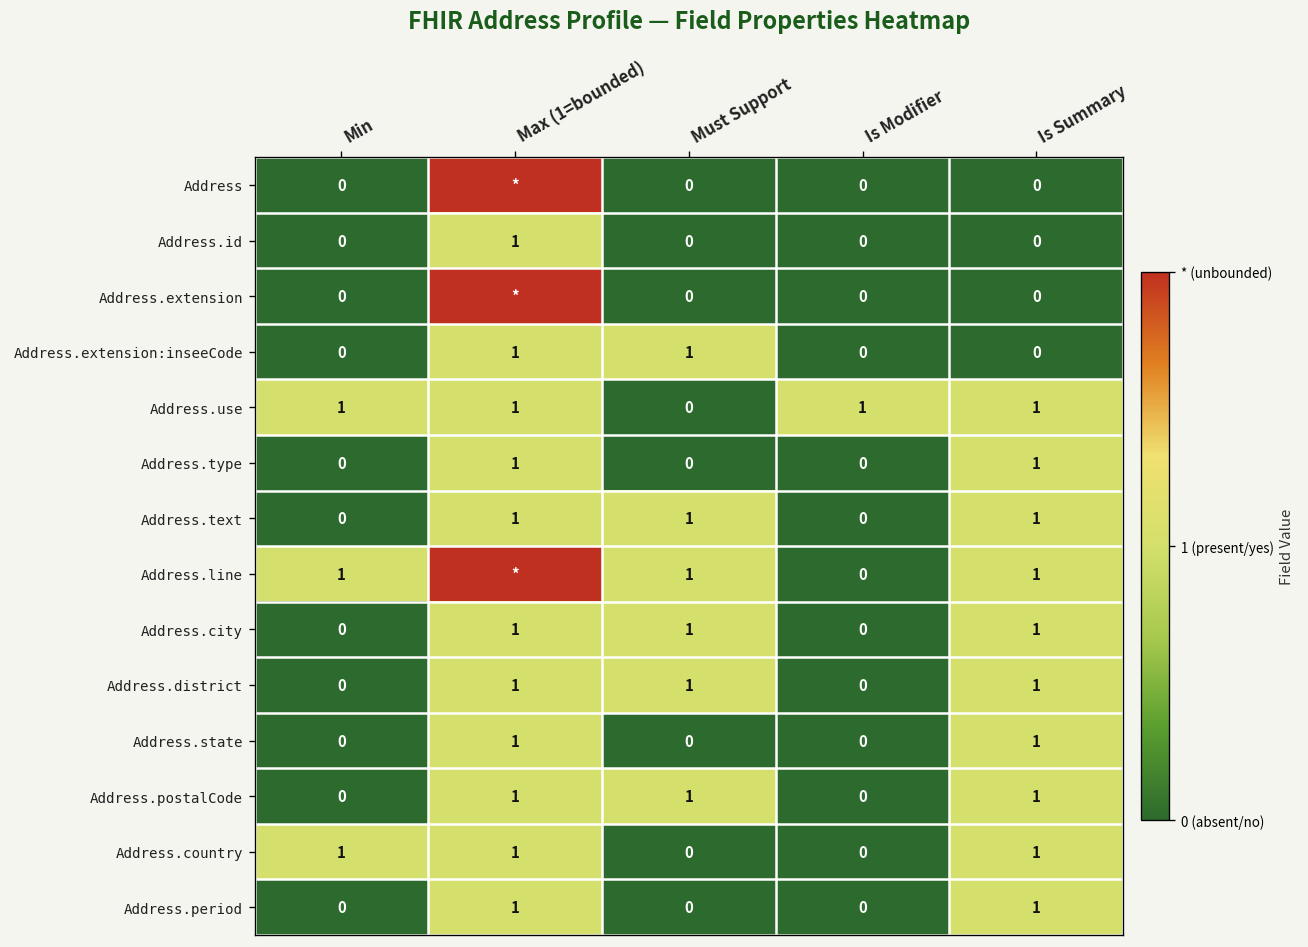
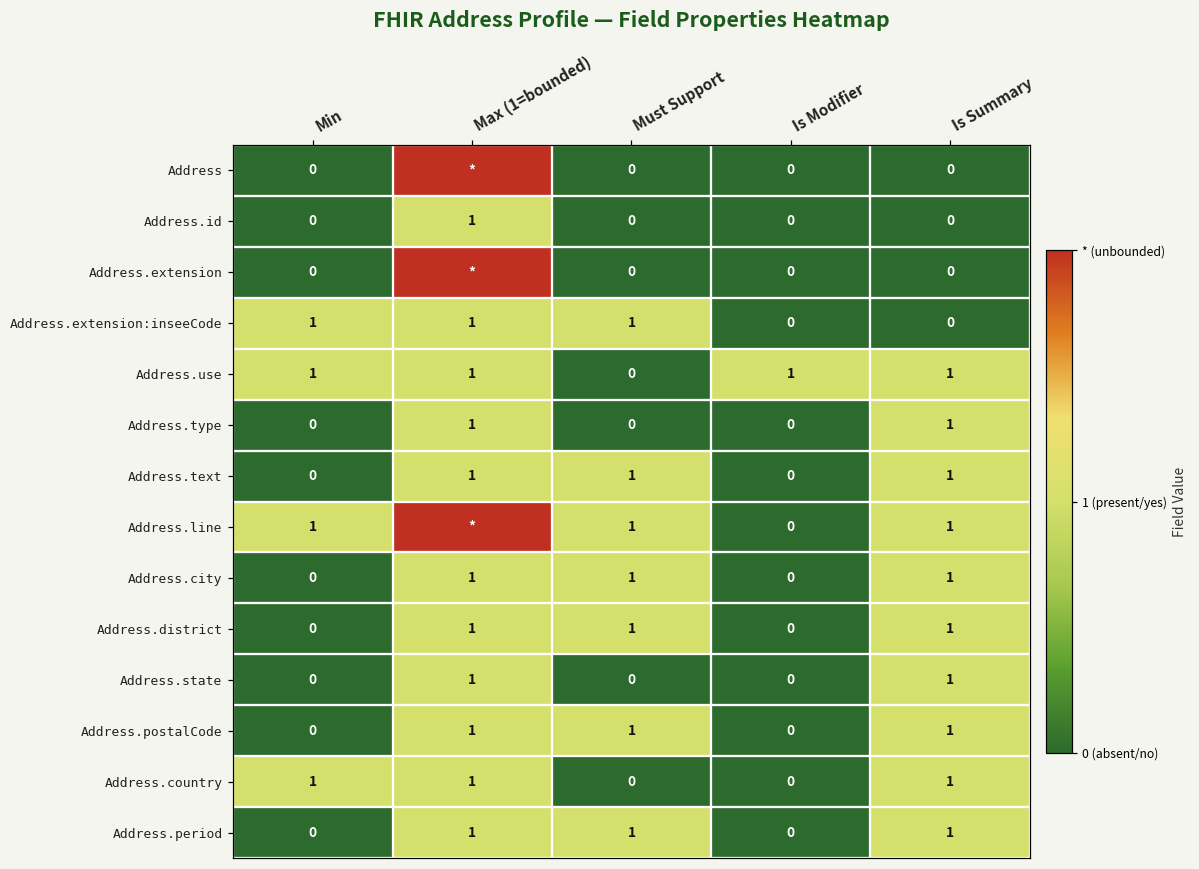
Address.extension:inseeCode, Min: 0 -> 1
Address.period, Must Support: 0 -> 1
